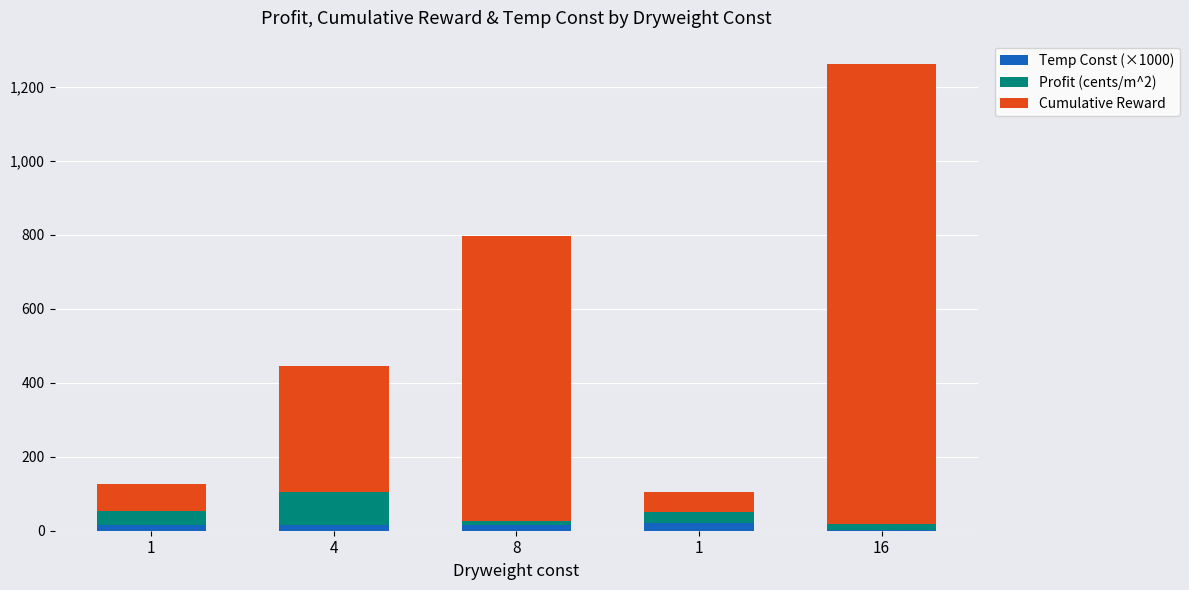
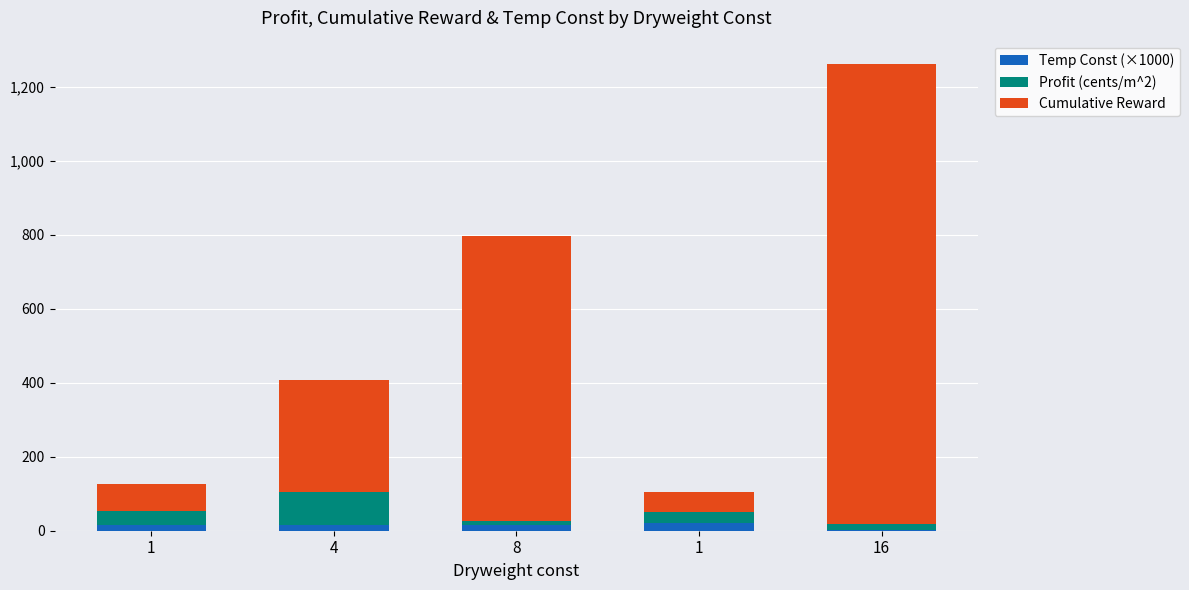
Cumulative Reward, 4: 340 -> 300
